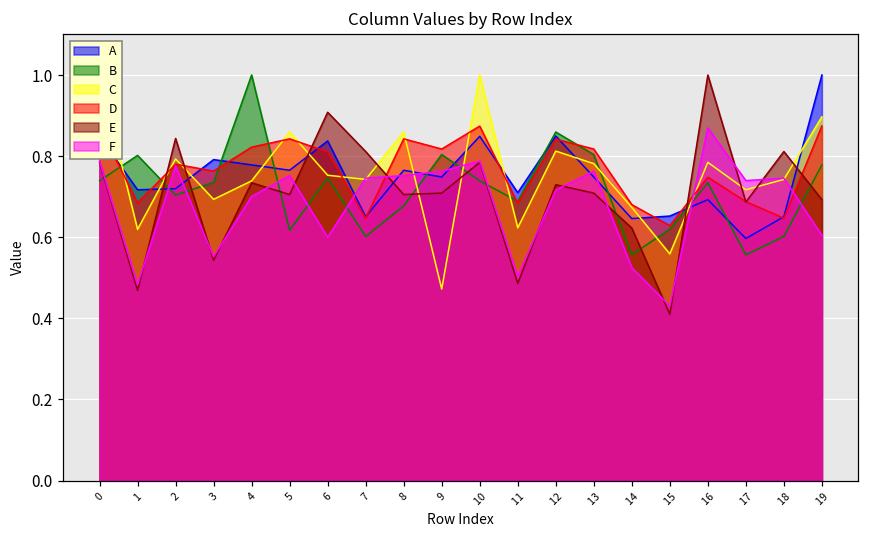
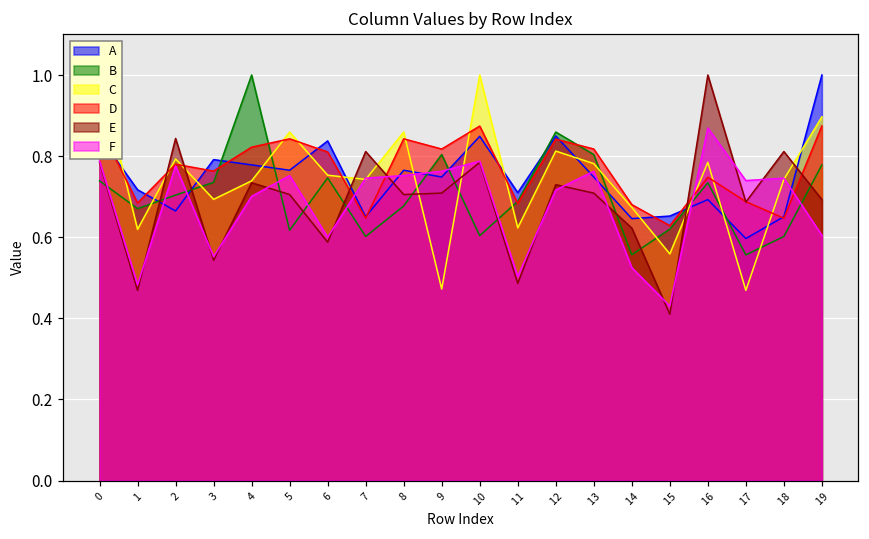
B, 1: 0.80 -> 0.67
A, 2: 0.72 -> 0.66
E, 6: 0.91 -> 0.59
B, 10: 0.74 -> 0.60
C, 17: 0.72 -> 0.47
